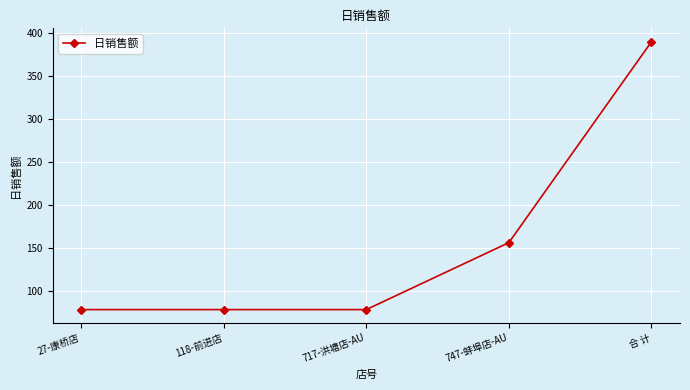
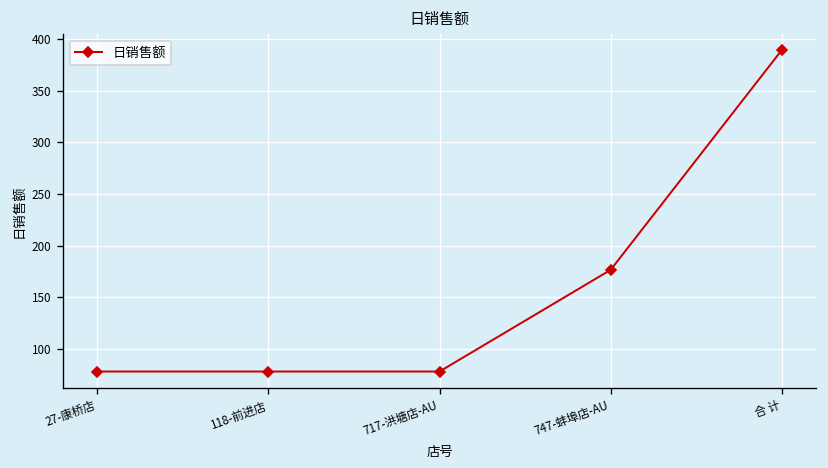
747-蚌埠店-AU: 160 -> 180
